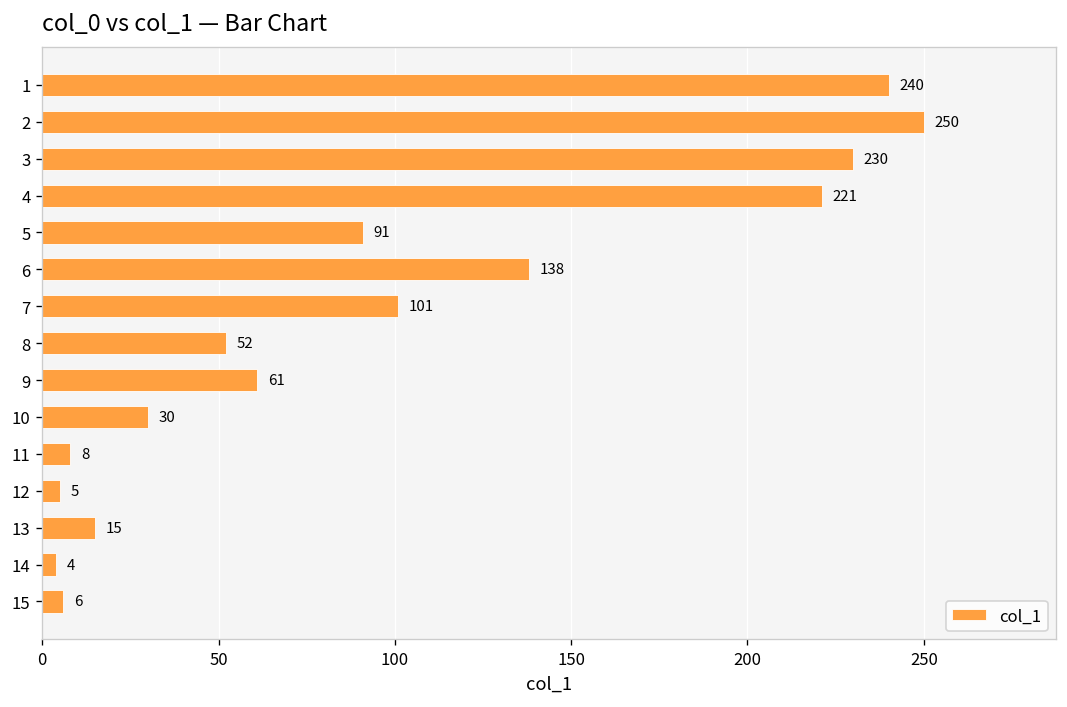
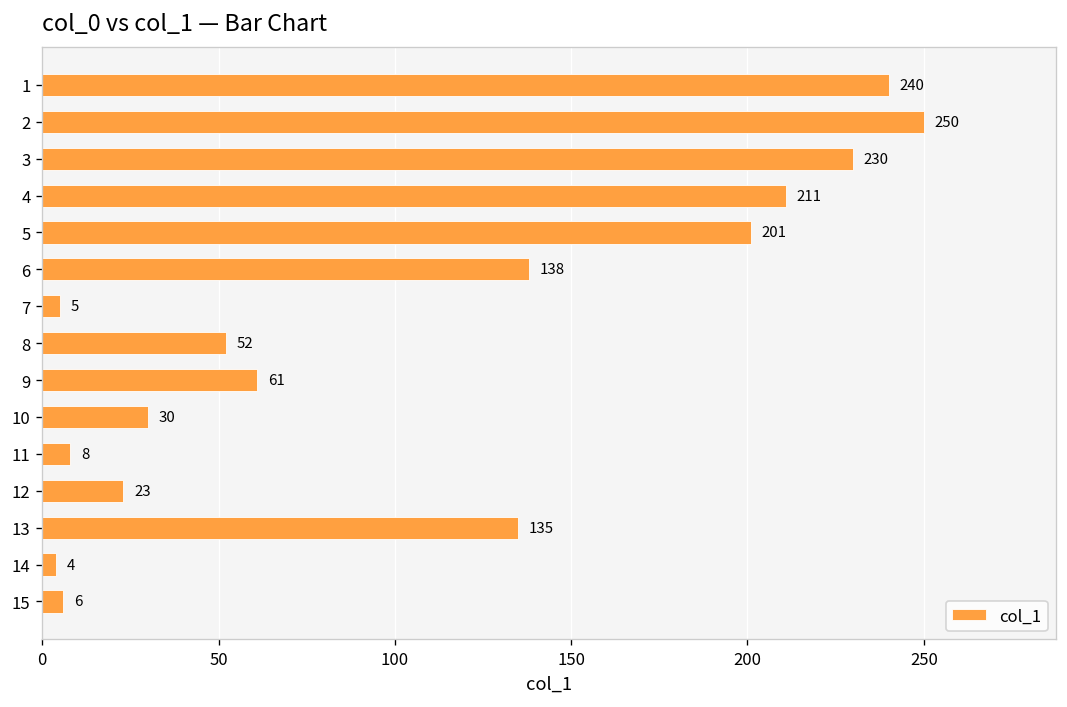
4: 221 -> 211
5: 91 -> 201
7: 101 -> 5
12: 5 -> 23
13: 15 -> 135
